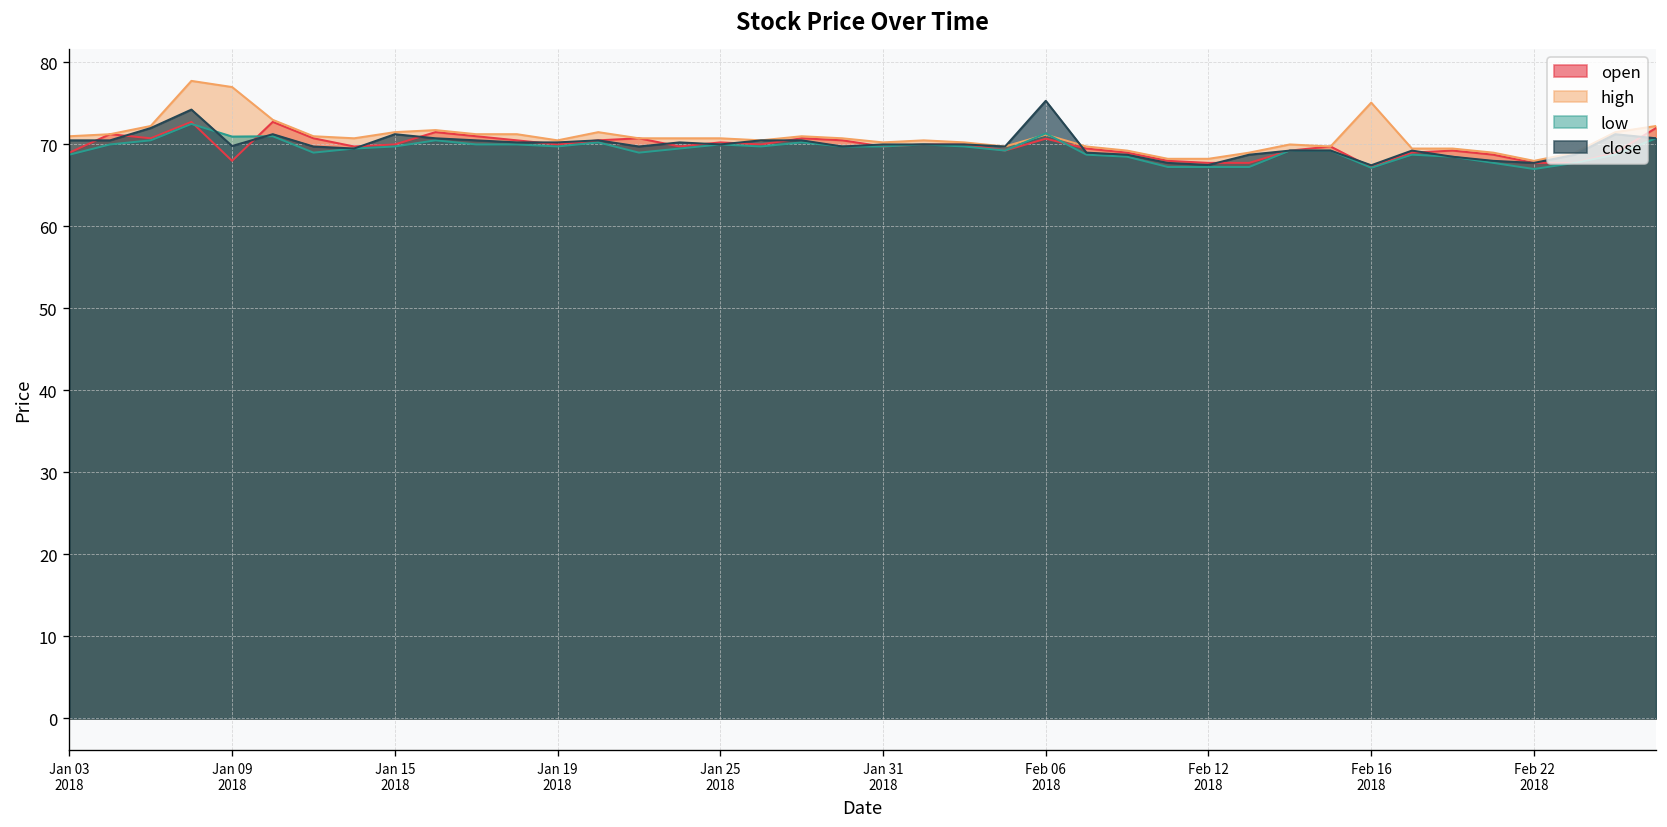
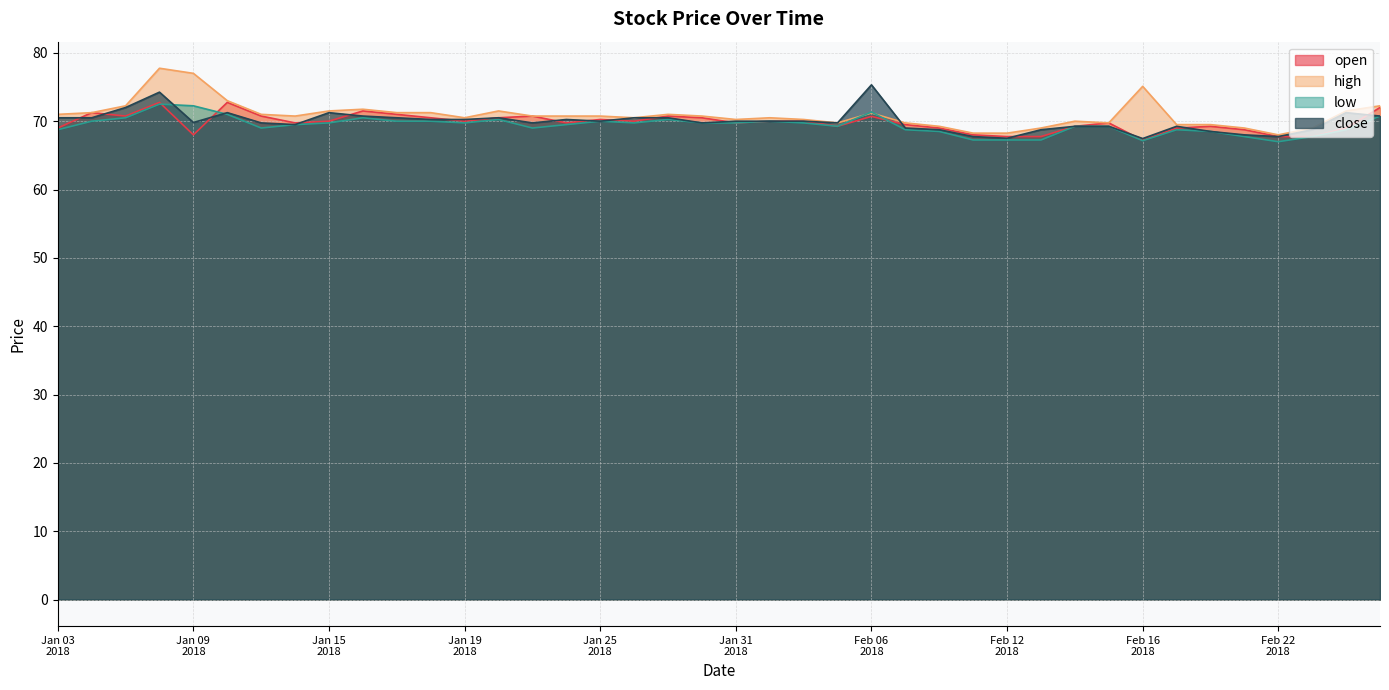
low, Jan 09 2018: 71 -> 72
